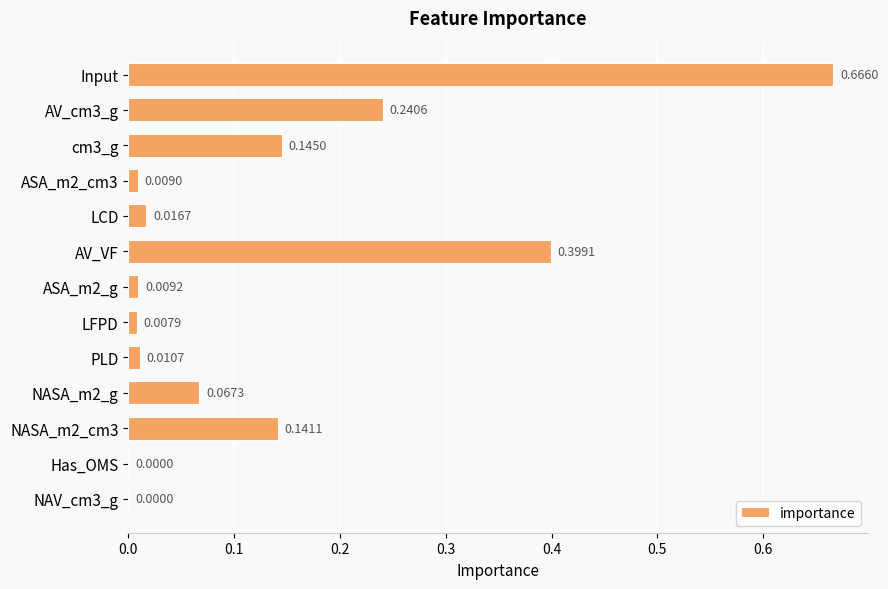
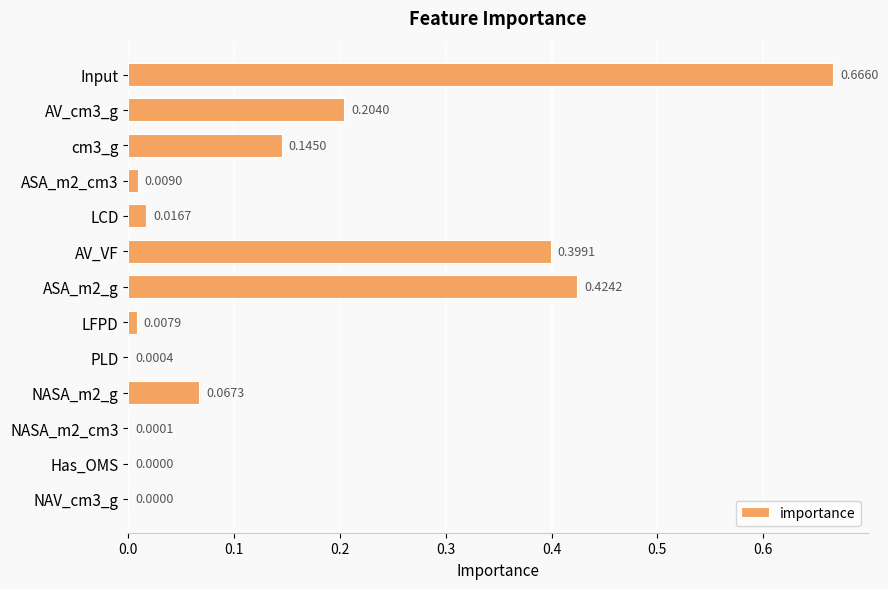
AV_cm3_g: 0.2406 -> 0.2040
ASA_m2_g: 0.0092 -> 0.4242
PLD: 0.0107 -> 0.0004
NASA_m2_cm3: 0.1411 -> 0.0001
